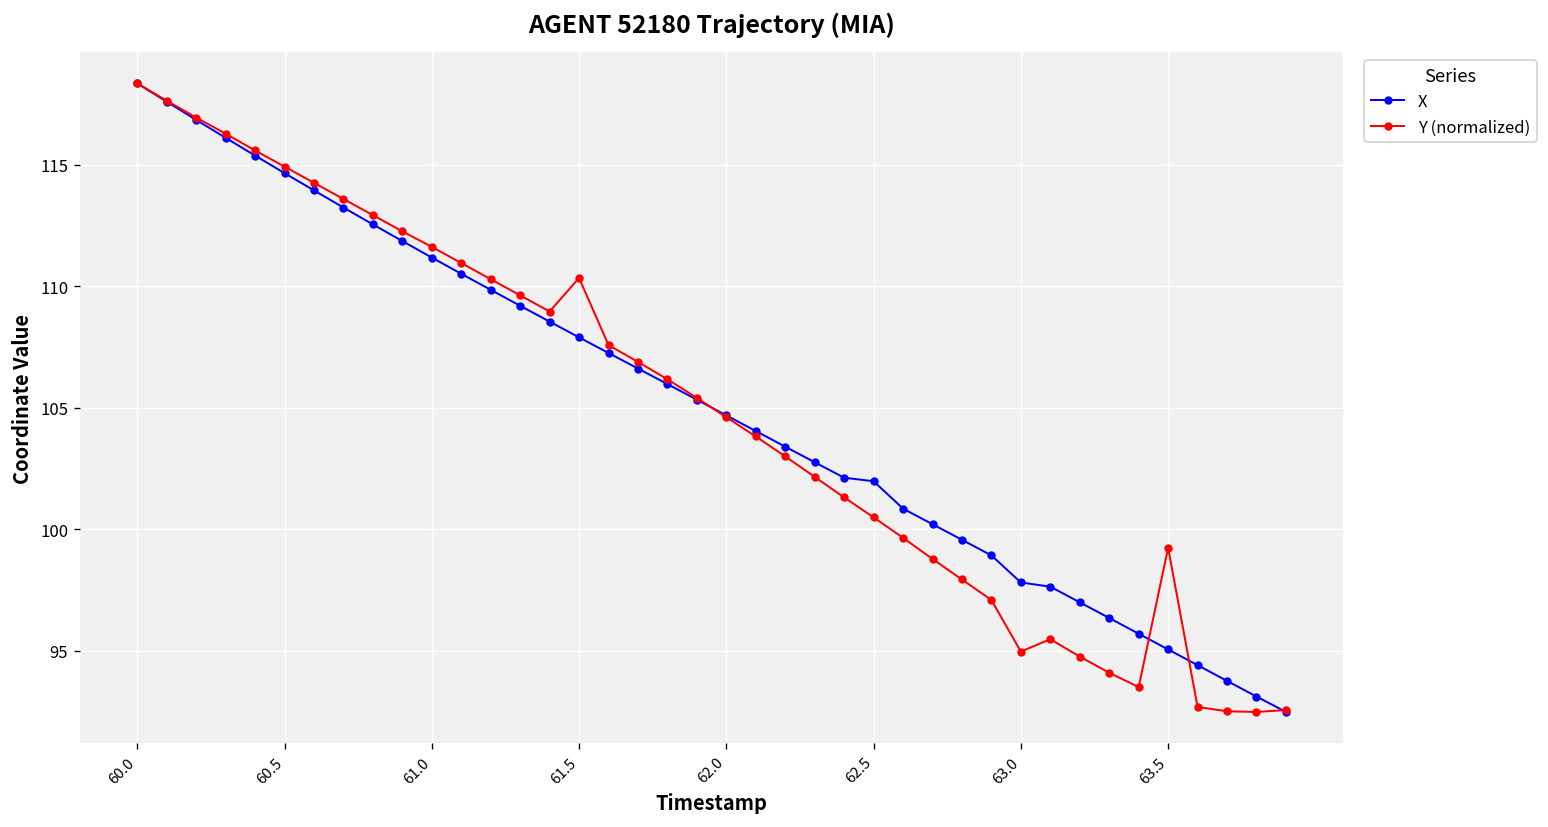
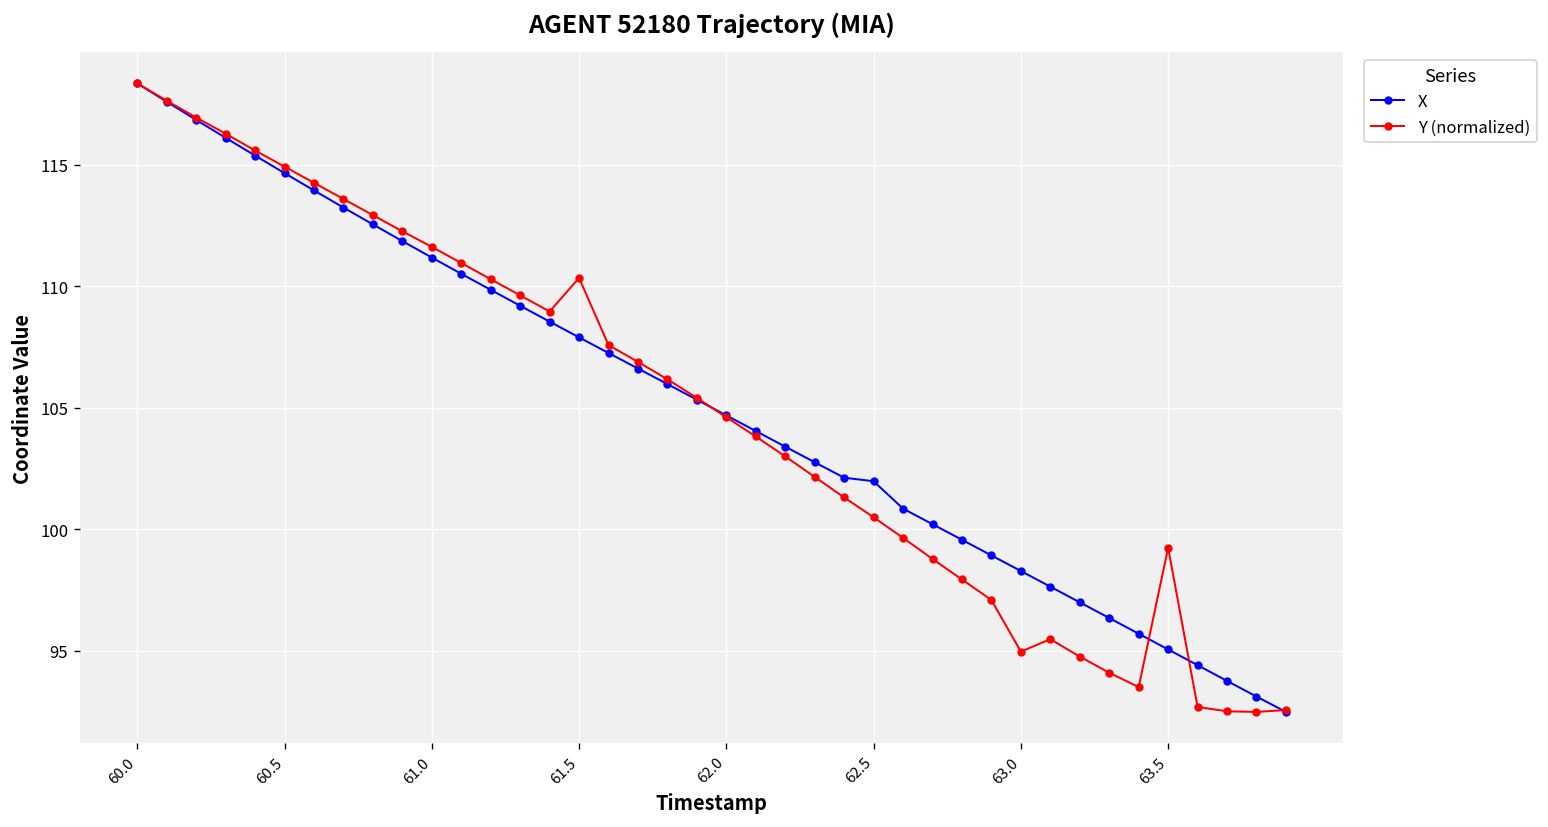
X, 63.0: 97.8 -> 98.3
